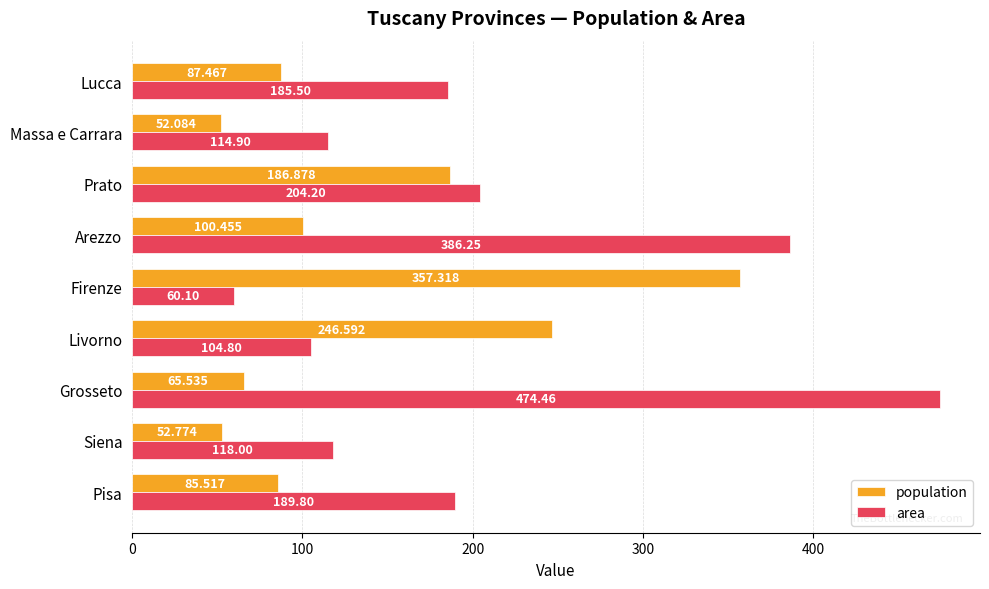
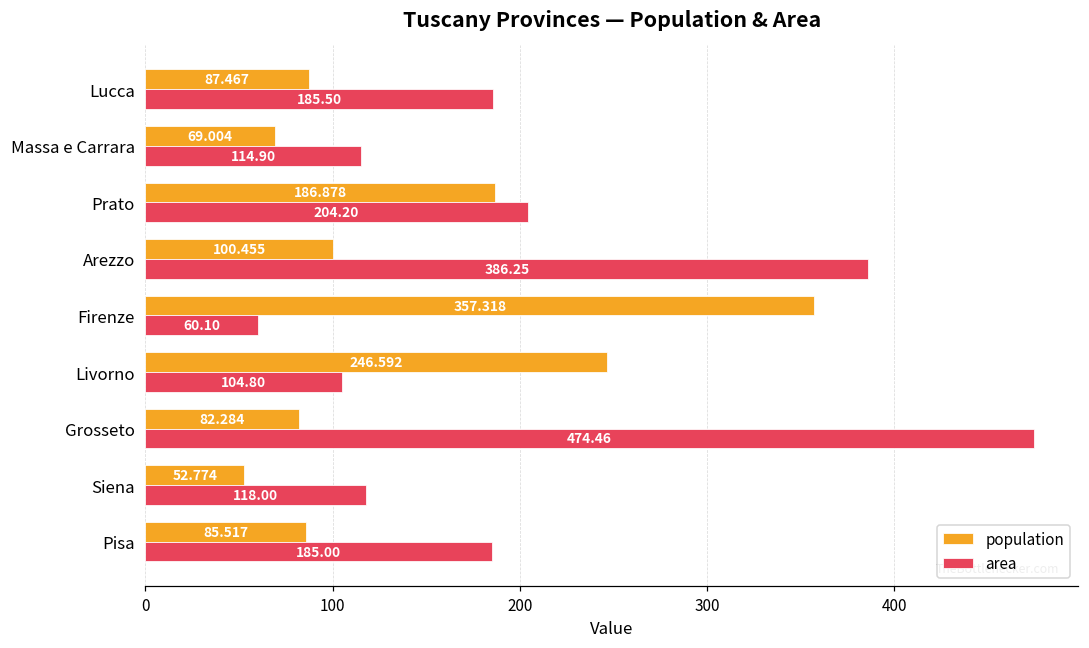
population, Massa e Carrara: 52.084 -> 69.004
population, Grosseto: 65.535 -> 82.284
area, Pisa: 189.80 -> 185.00
